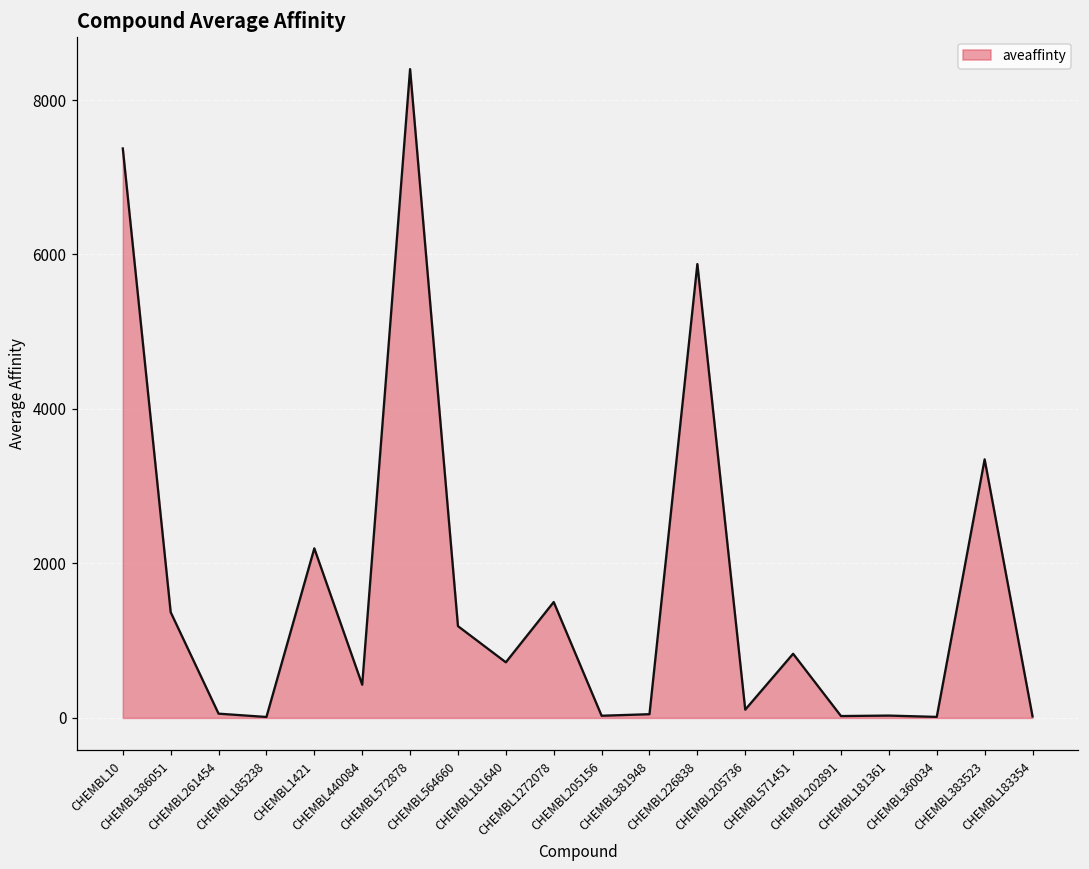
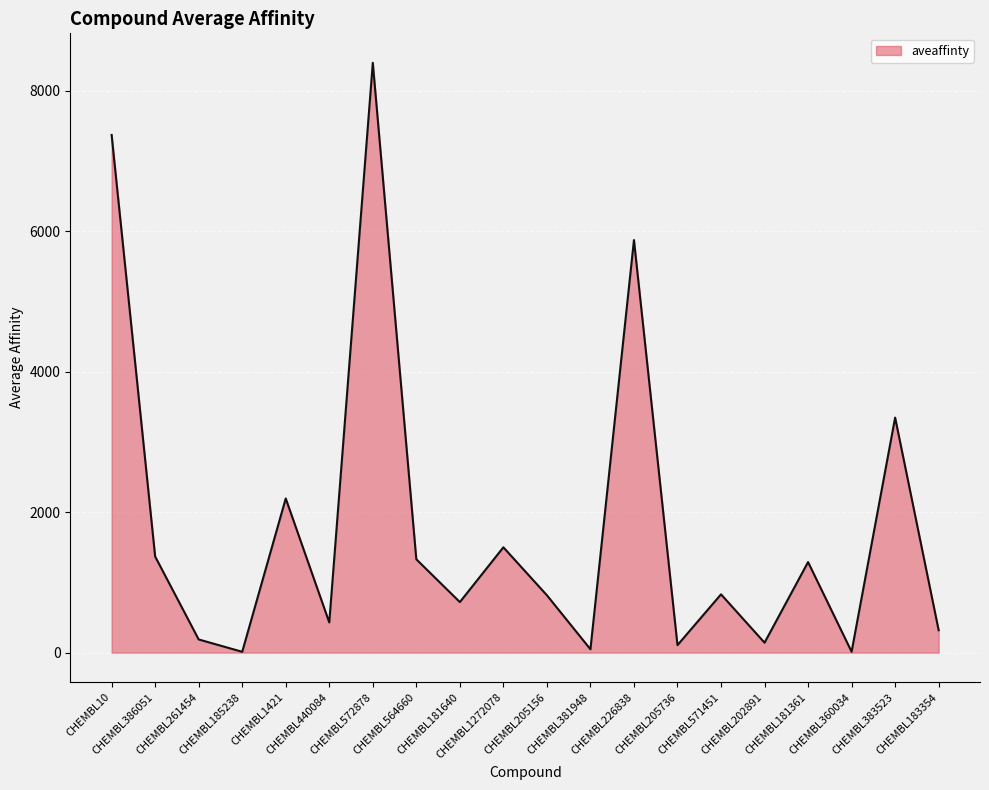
CHEMBL261454: 100 -> 200
CHEMBL564660: 1200 -> 1300
CHEMBL205156: 0 -> 800
CHEMBL202891: 0 -> 100
CHEMBL181361: 0 -> 1300
CHEMBL183354: 0 -> 300
